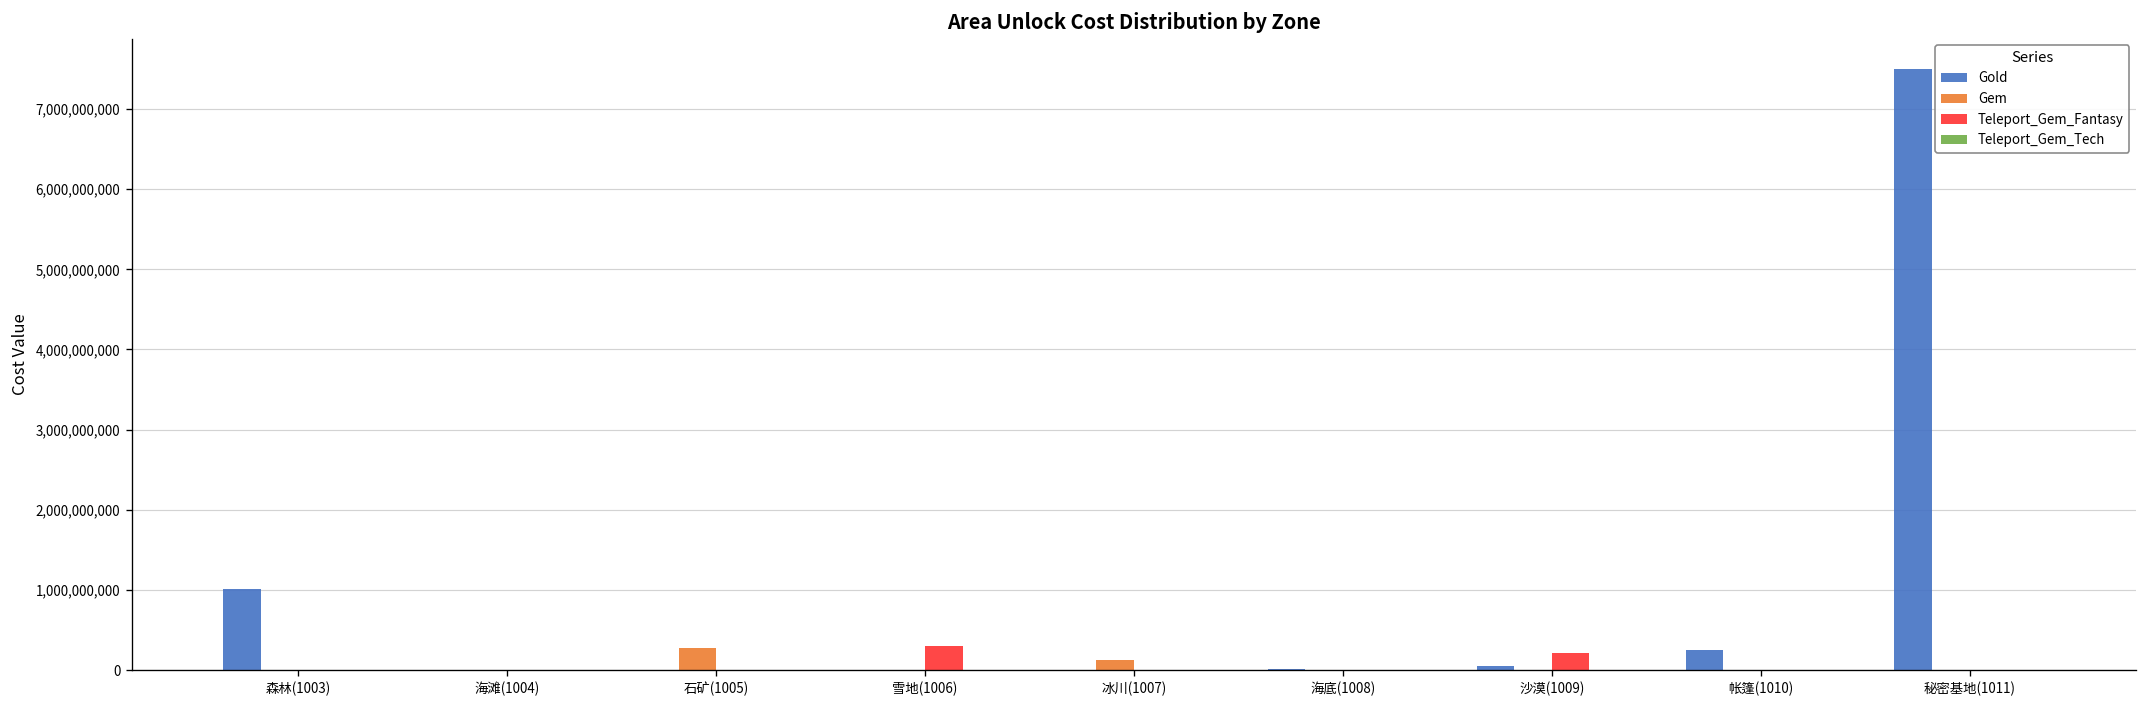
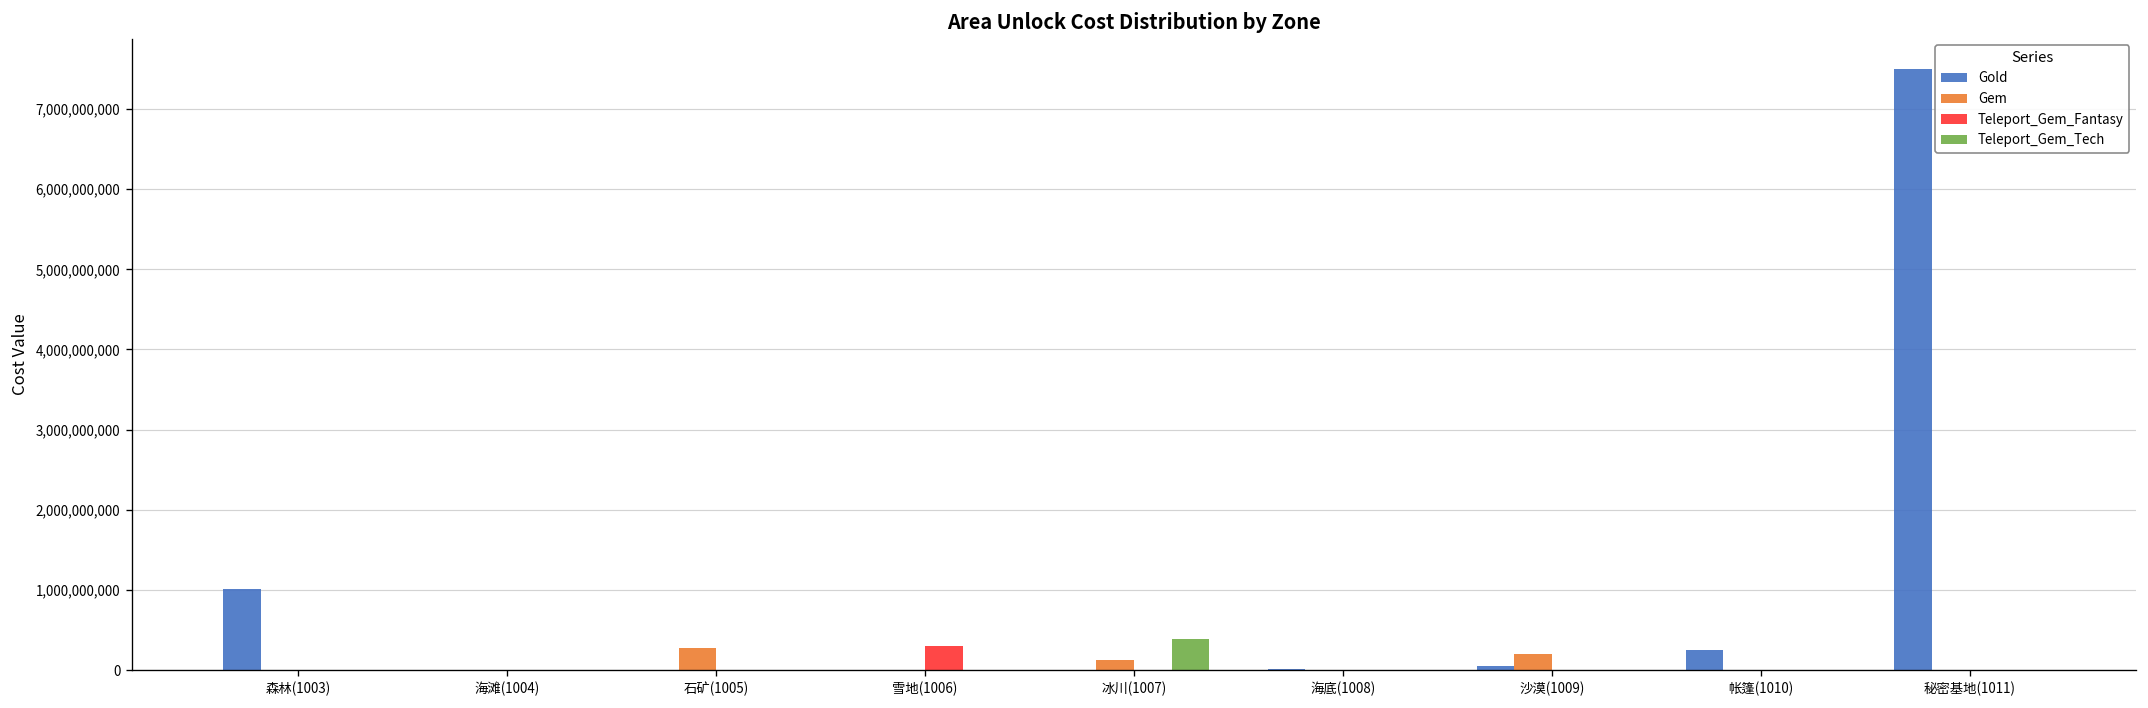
Teleport_Gem_Tech, 冰川(1007): 0 -> 400,000,000
Gem, 沙漠(1009): 0 -> 200,000,000
Teleport_Gem_Fantasy, 沙漠(1009): 200,000,000 -> 0
